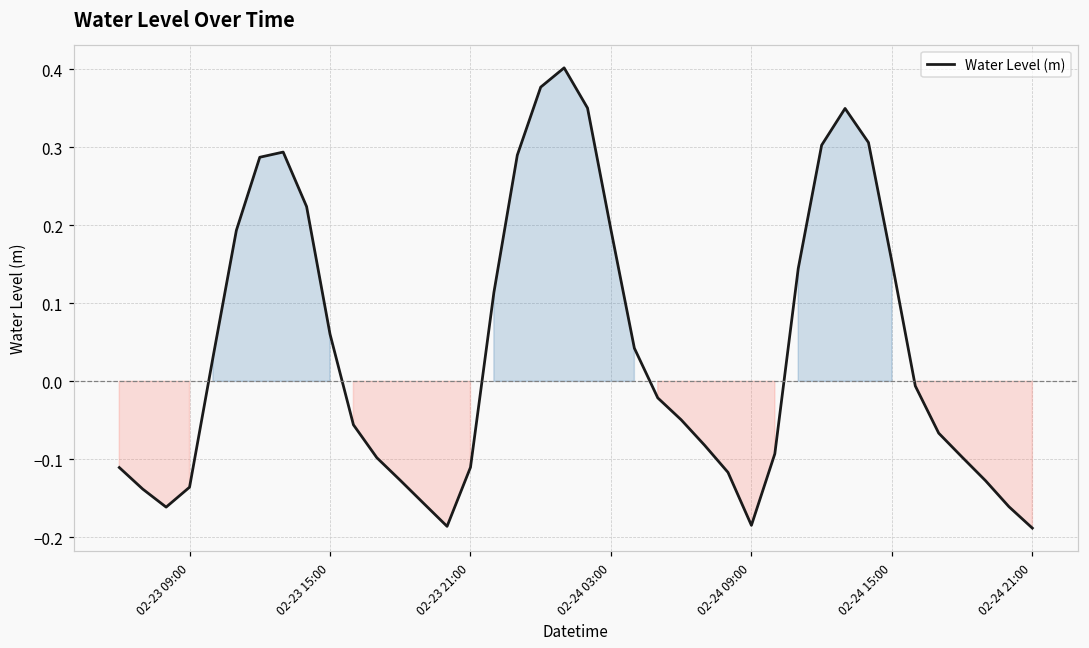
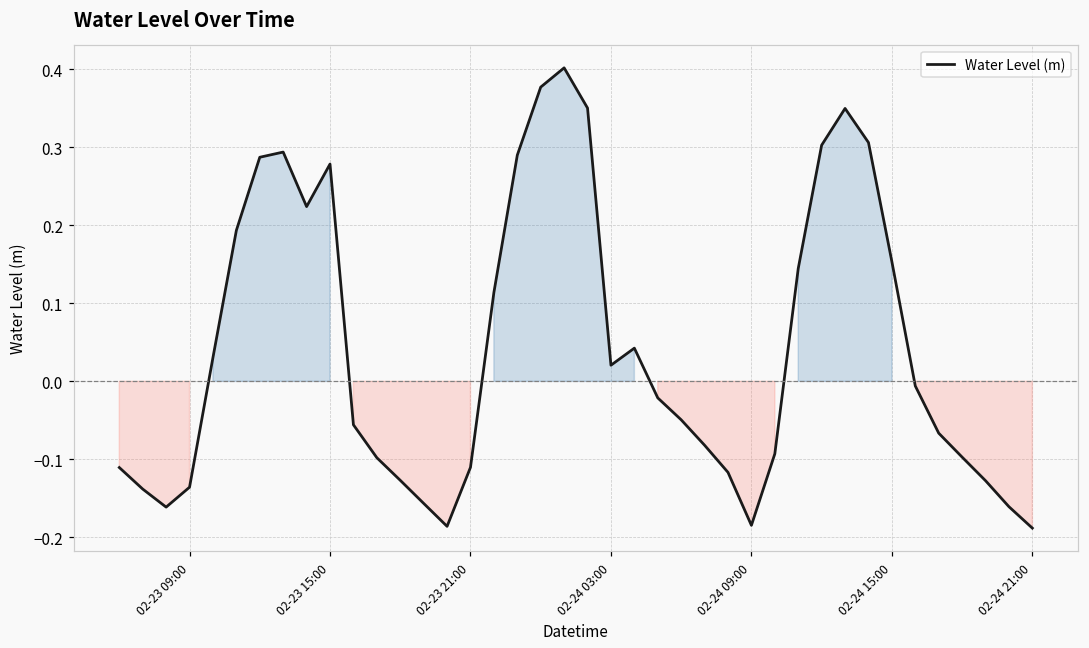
02-23 15:00: 0.06 -> 0.28
02-24 03:00: 0.19 -> 0.02
